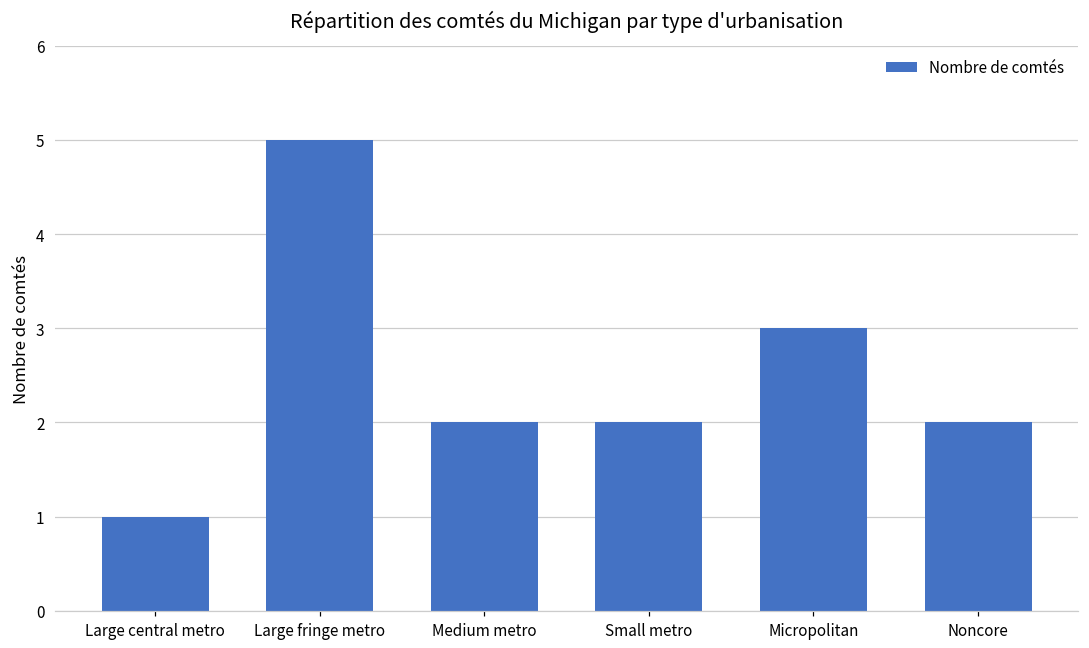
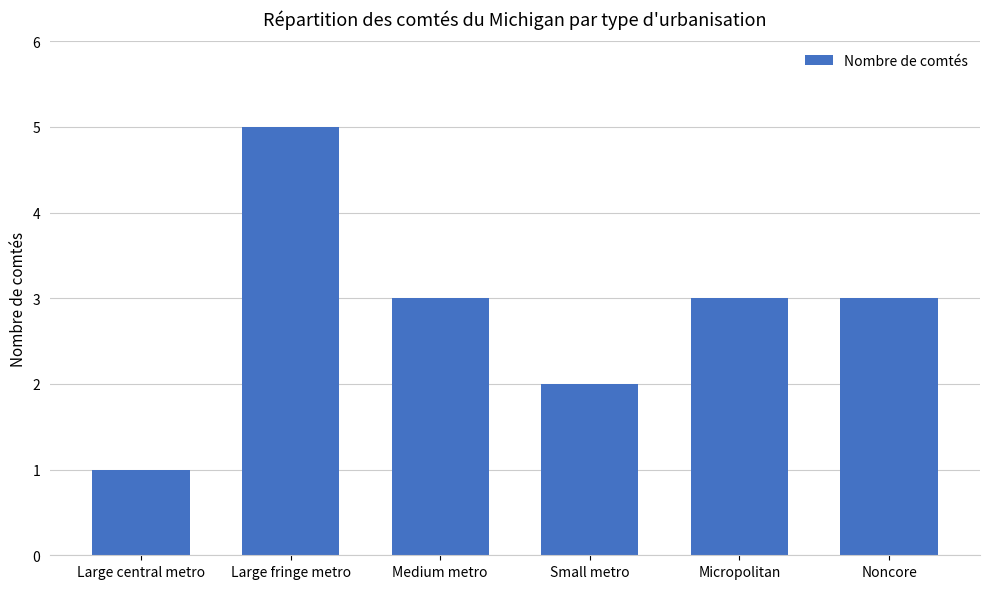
Medium metro: 2 -> 3
Noncore: 2 -> 3
